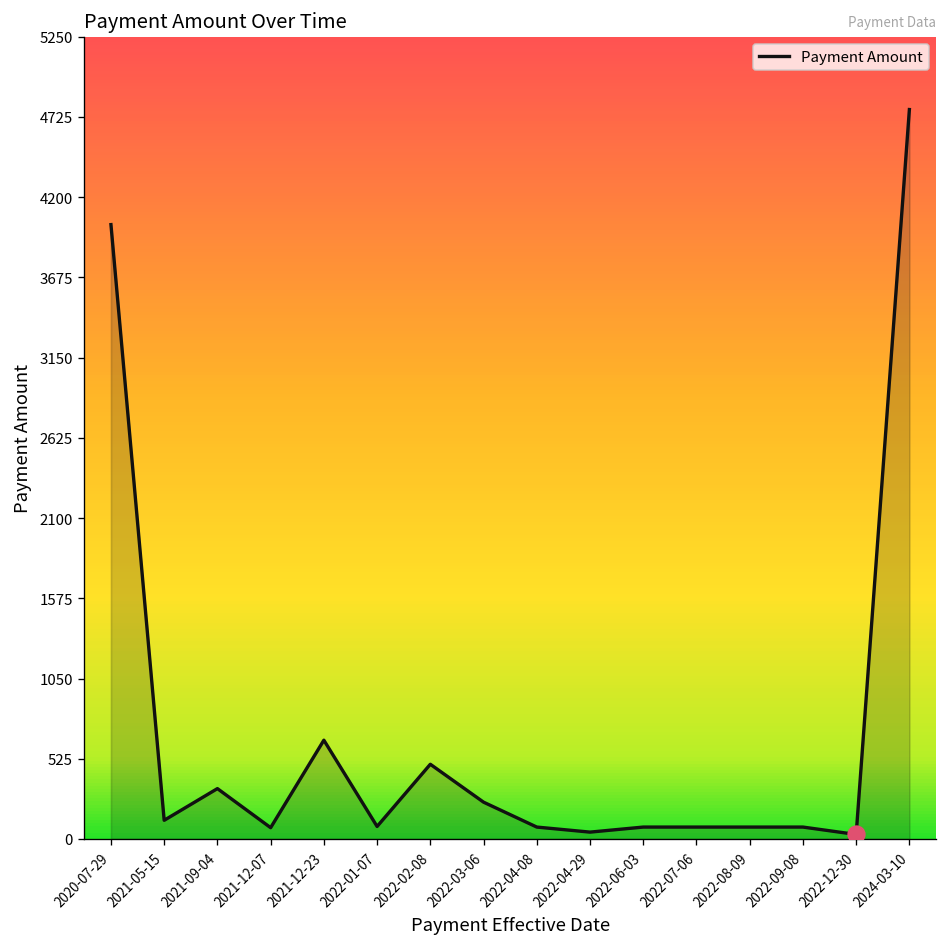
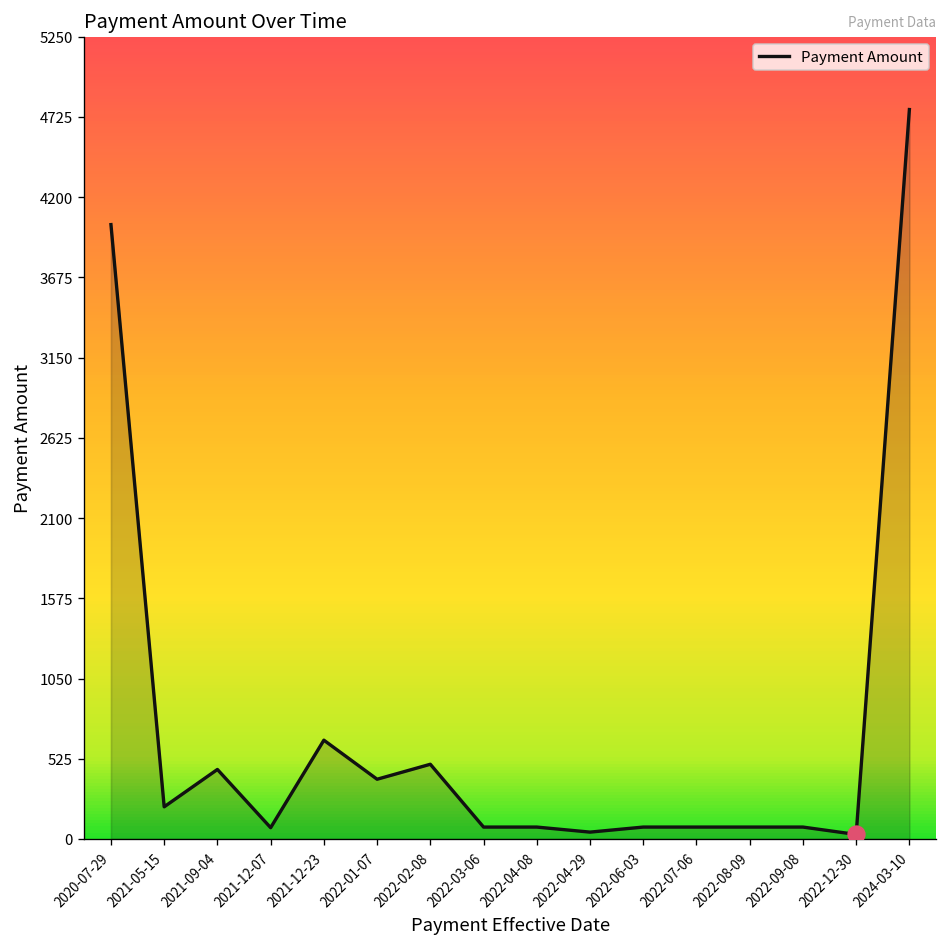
Payment Amount, 2021-05-15: 120 -> 210
Payment Amount, 2021-09-04: 330 -> 460
Payment Amount, 2022-01-07: 80 -> 390
Payment Amount, 2022-03-06: 240 -> 80
